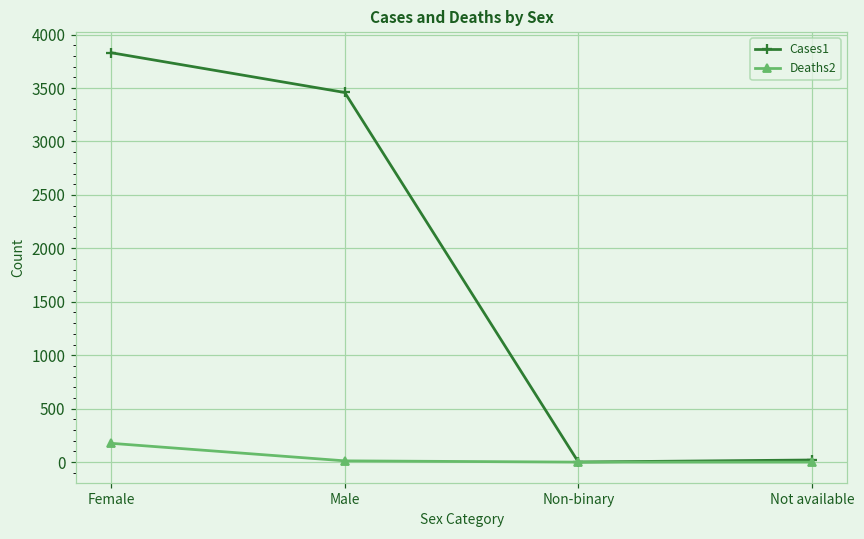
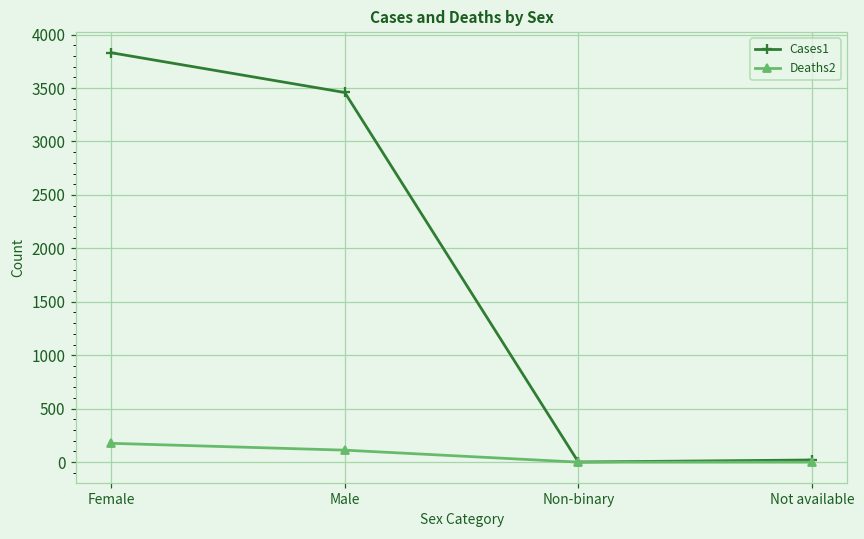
Deaths2, Male: 0 -> 100
